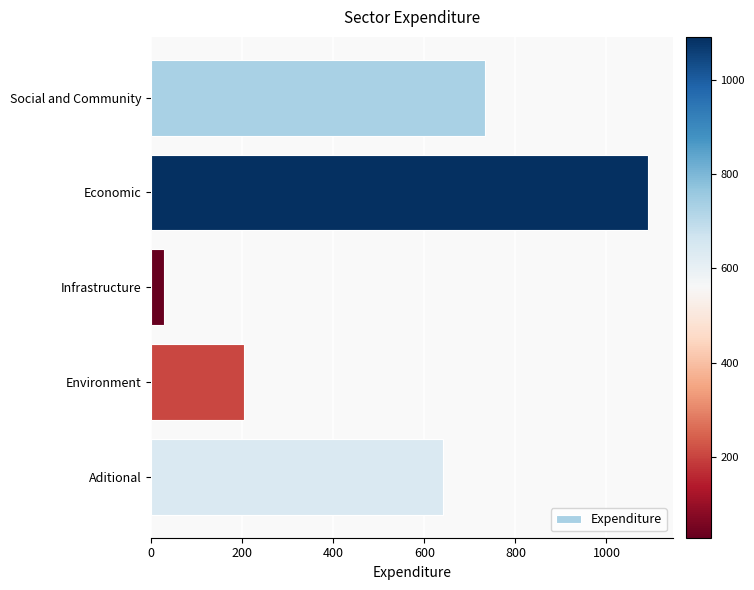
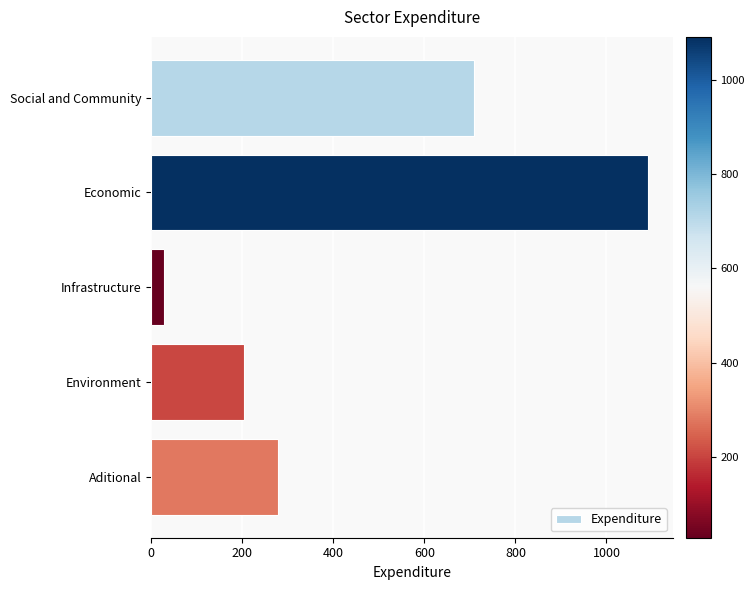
Social and Community: 730 -> 710
Aditional: 640 -> 280
